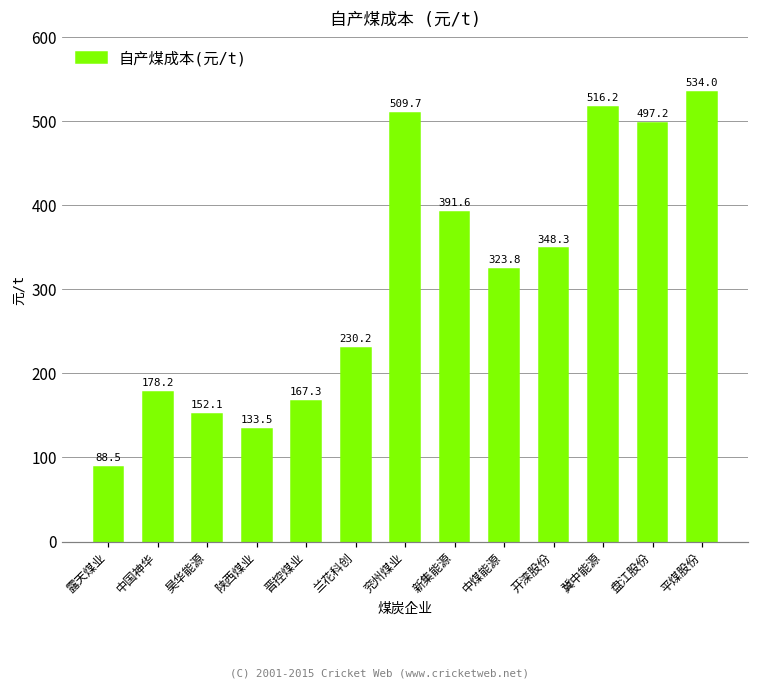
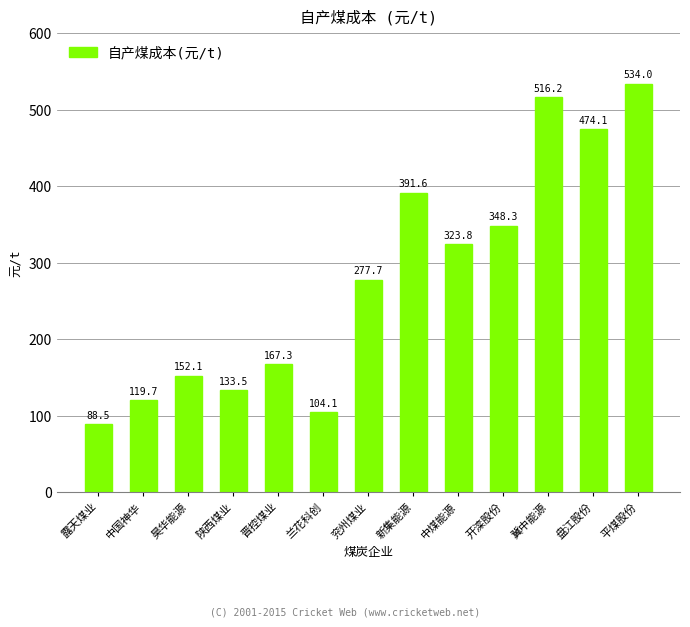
中国神华: 178.2 -> 119.7
兰花科创: 230.2 -> 104.1
兖州煤业: 509.7 -> 277.7
盘江股份: 497.2 -> 474.1
